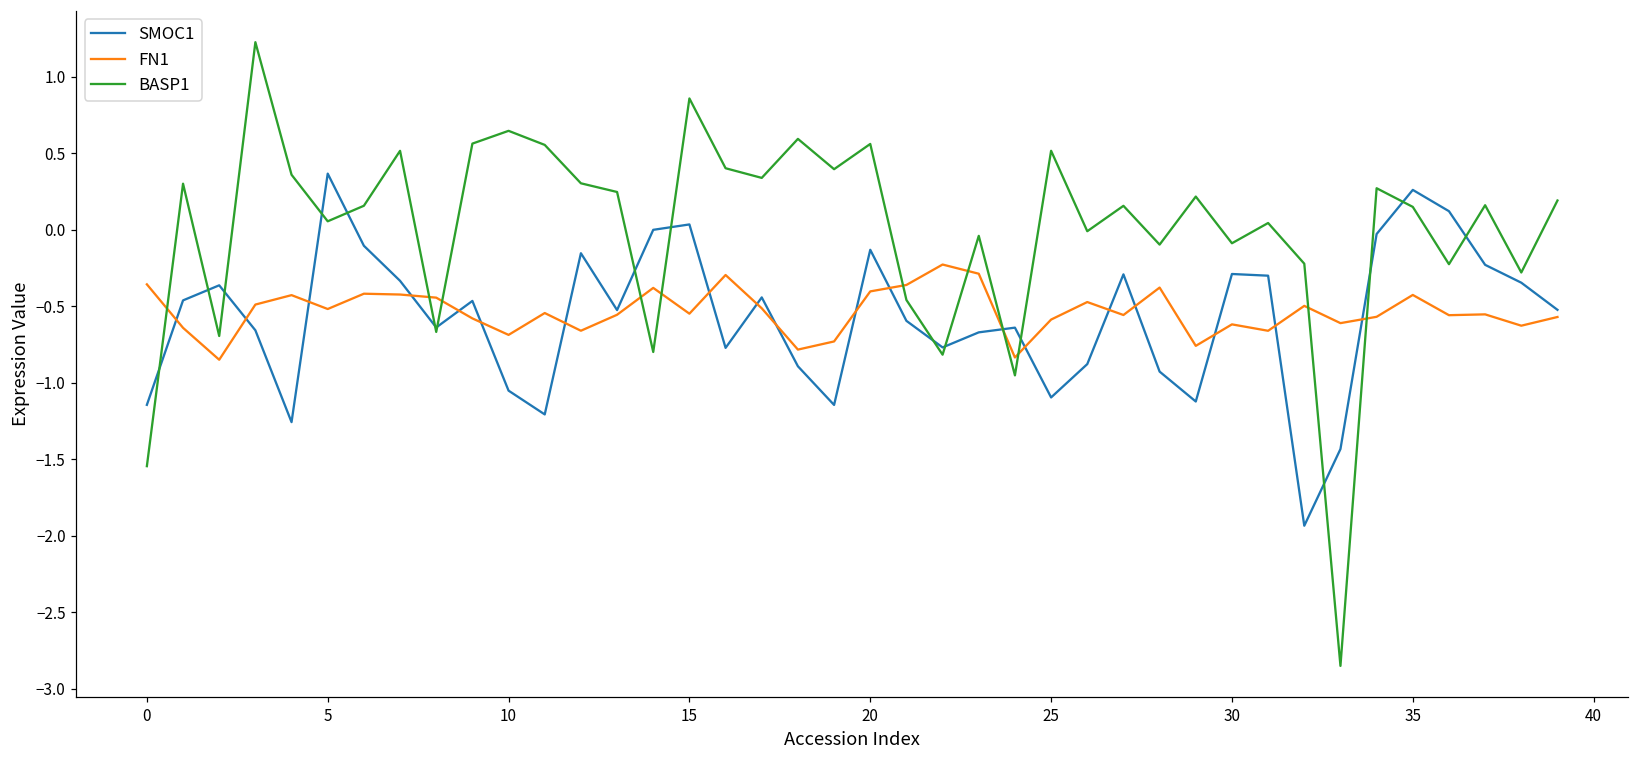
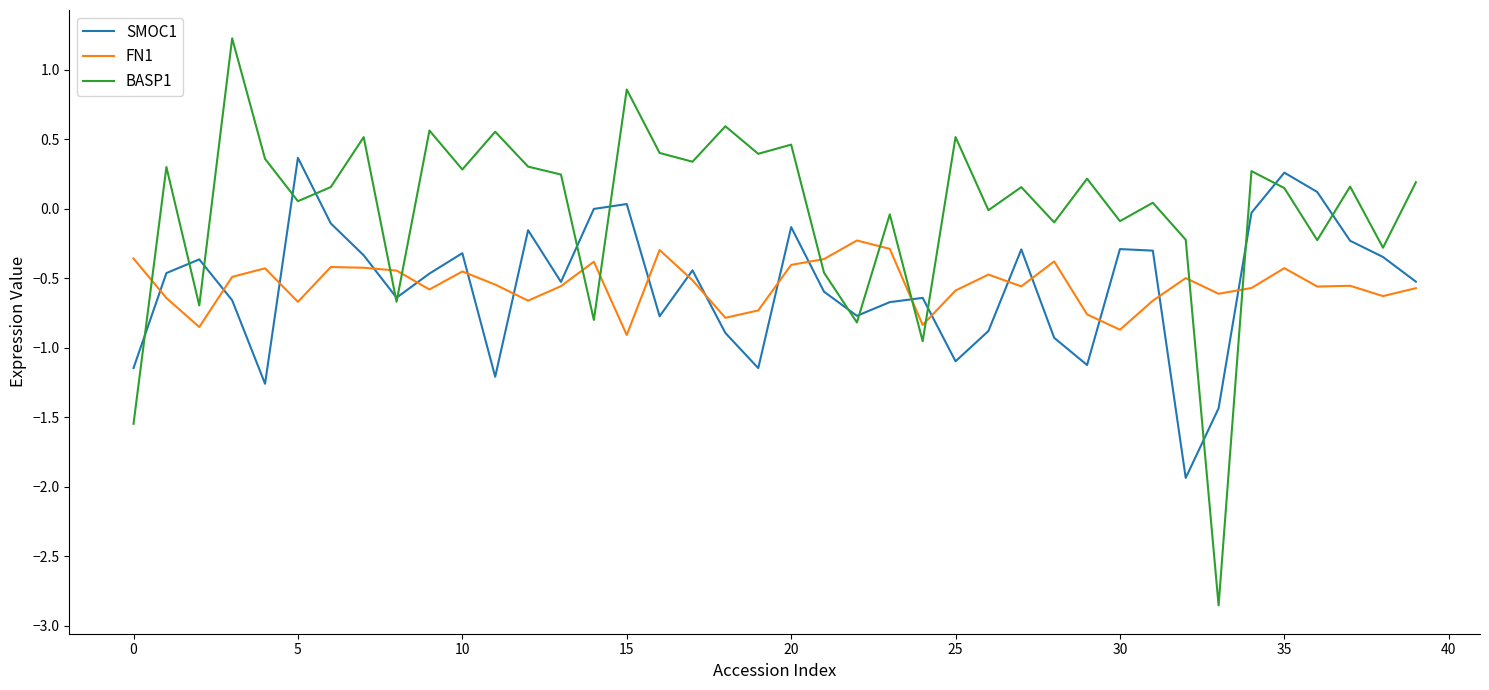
FN1, 5: -0.52 -> -0.67
SMOC1, 10: -1.05 -> -0.32
FN1, 10: -0.69 -> -0.45
BASP1, 10: 0.65 -> 0.28
FN1, 15: -0.55 -> -0.91
BASP1, 20: 0.56 -> 0.46
FN1, 30: -0.62 -> -0.87
